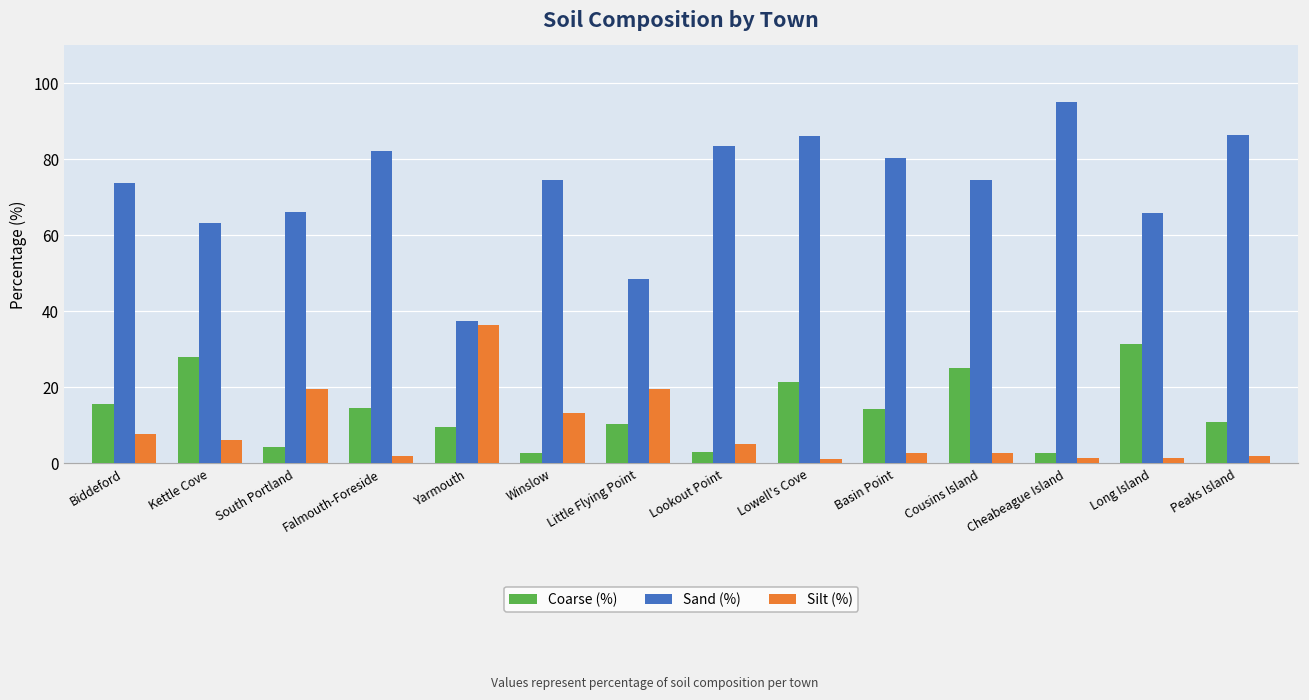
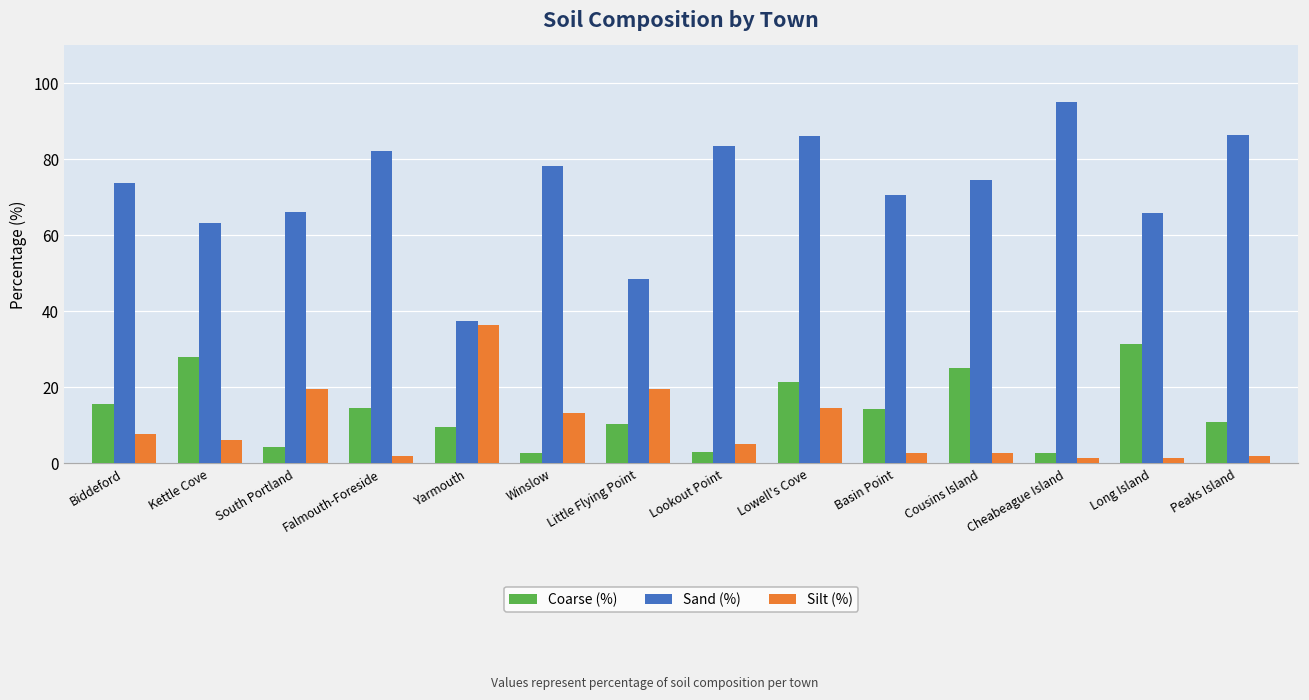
Sand (%), Winslow: 75 -> 78
Silt (%), Lowell's Cove: 1 -> 15
Sand (%), Basin Point: 80 -> 71
